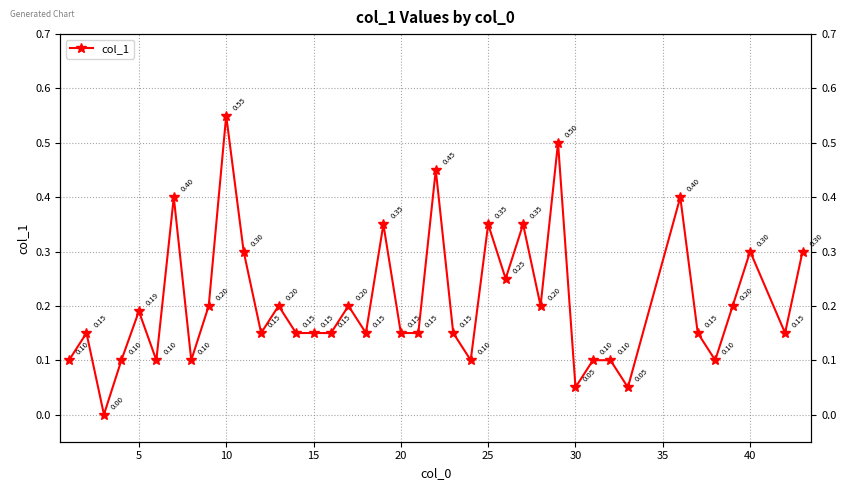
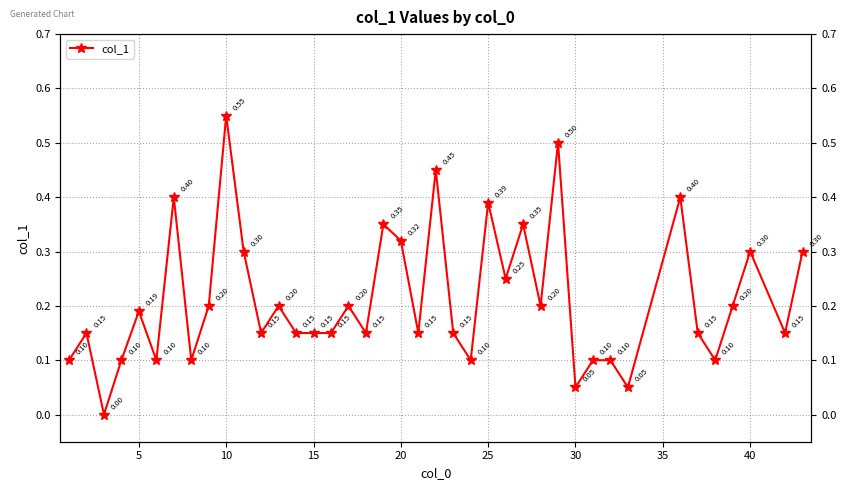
20: 0.15 -> 0.32
25: 0.35 -> 0.39
